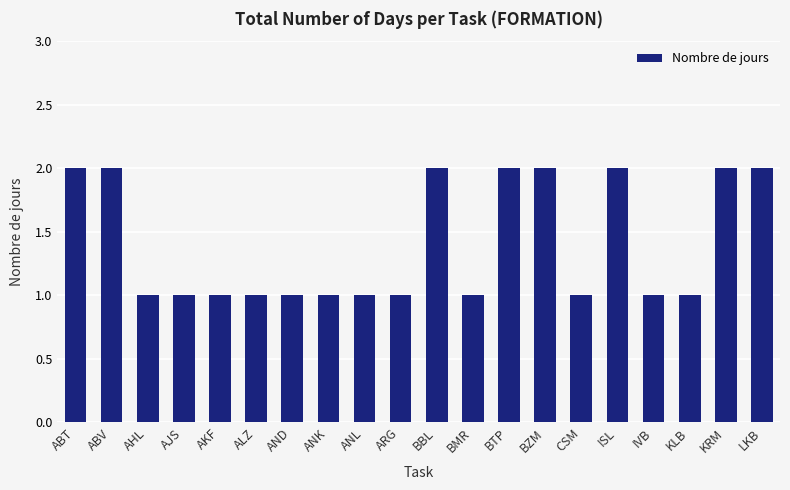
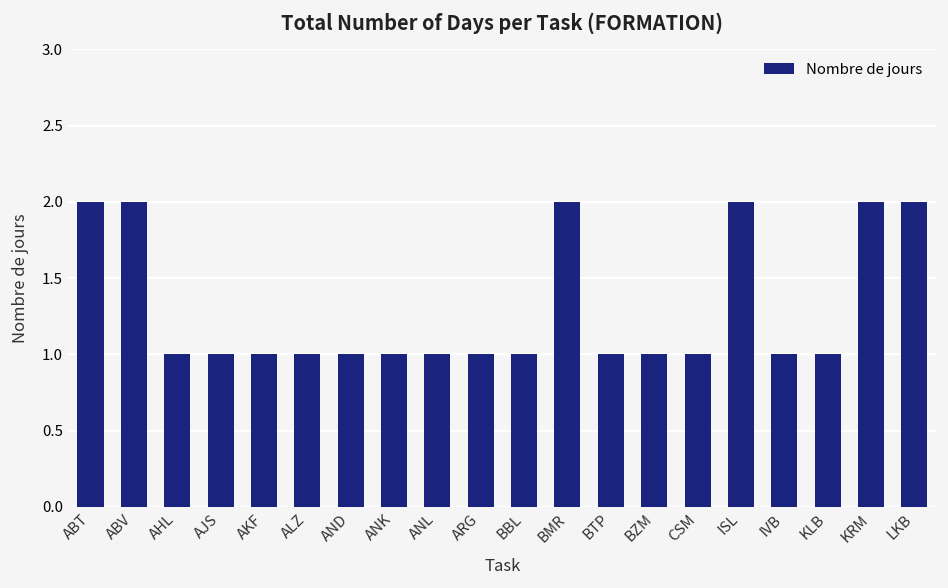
BBL: 2 -> 1
BMR: 1 -> 2
BTP: 2 -> 1
BZM: 2 -> 1
